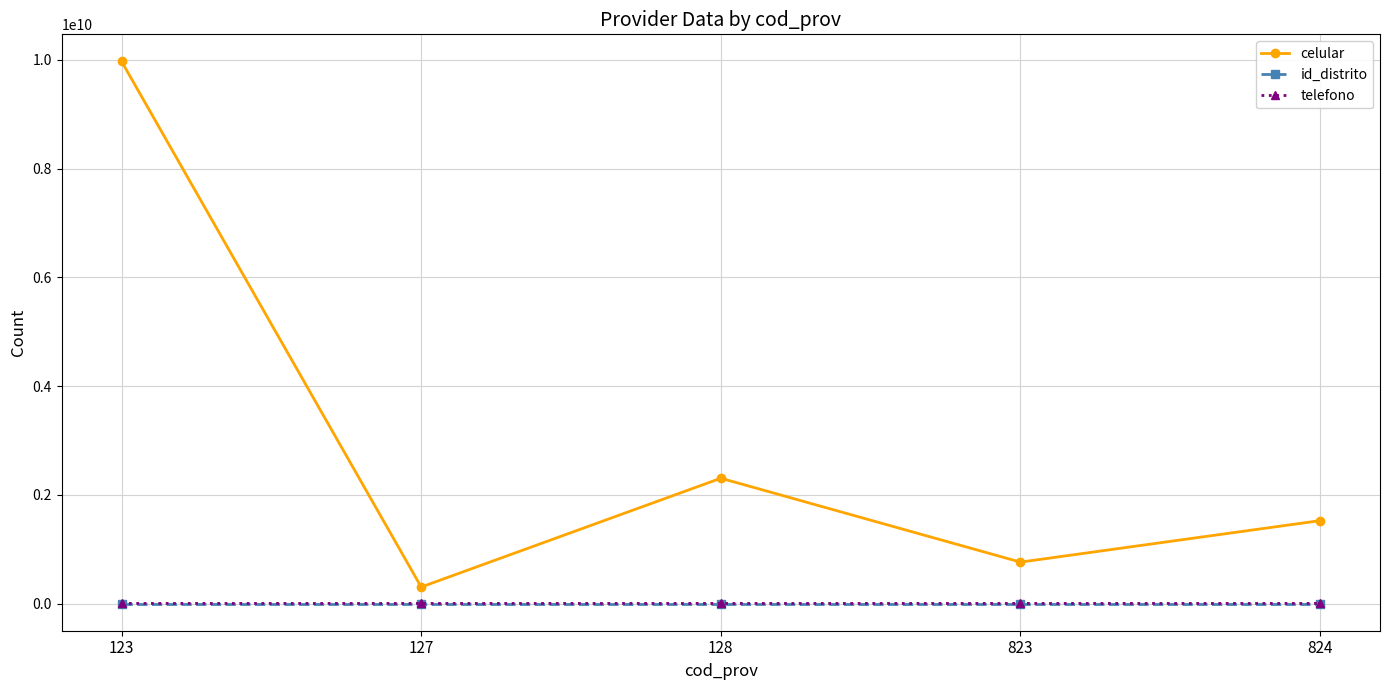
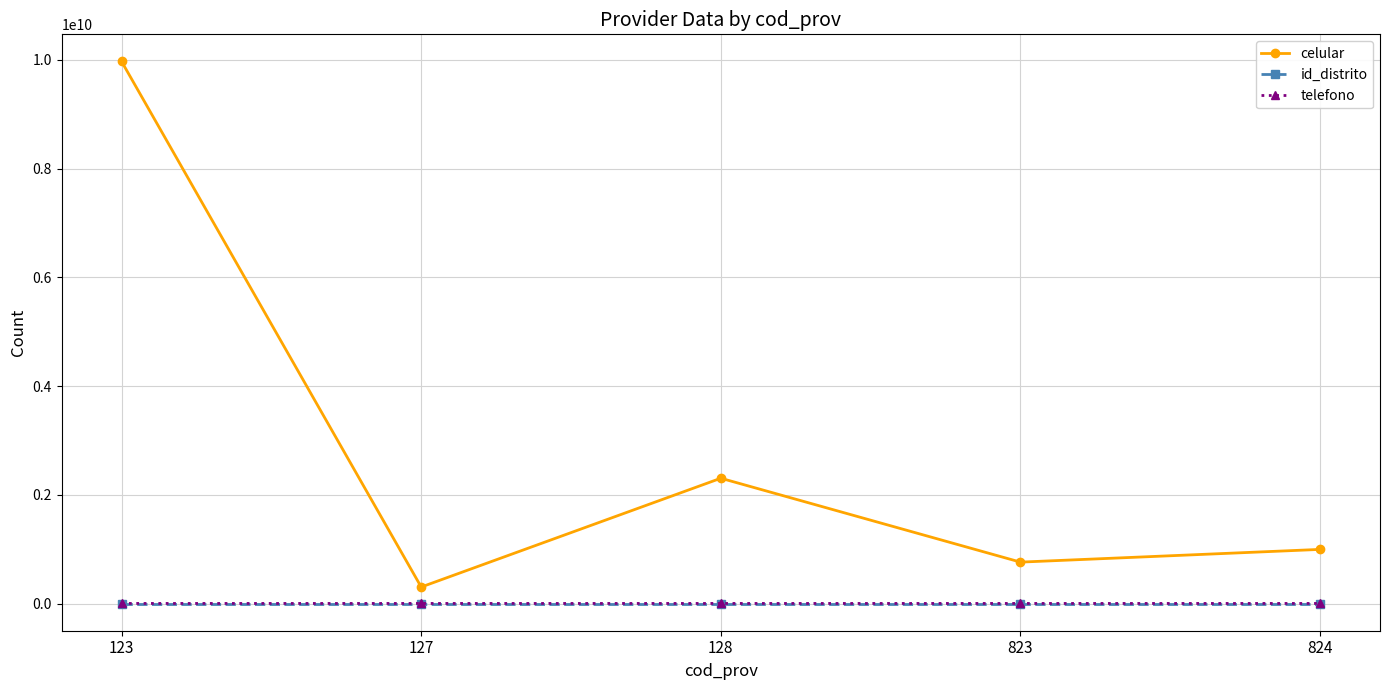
celular, 824: 1500000000 -> 1000000000
